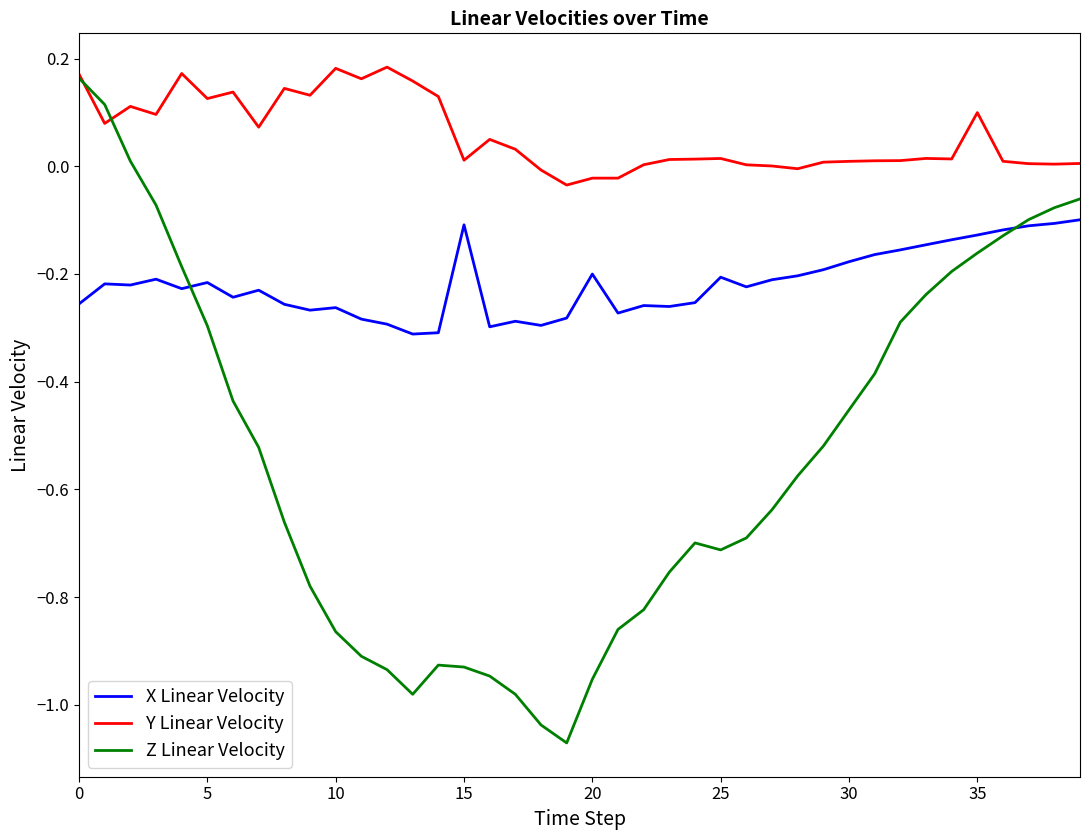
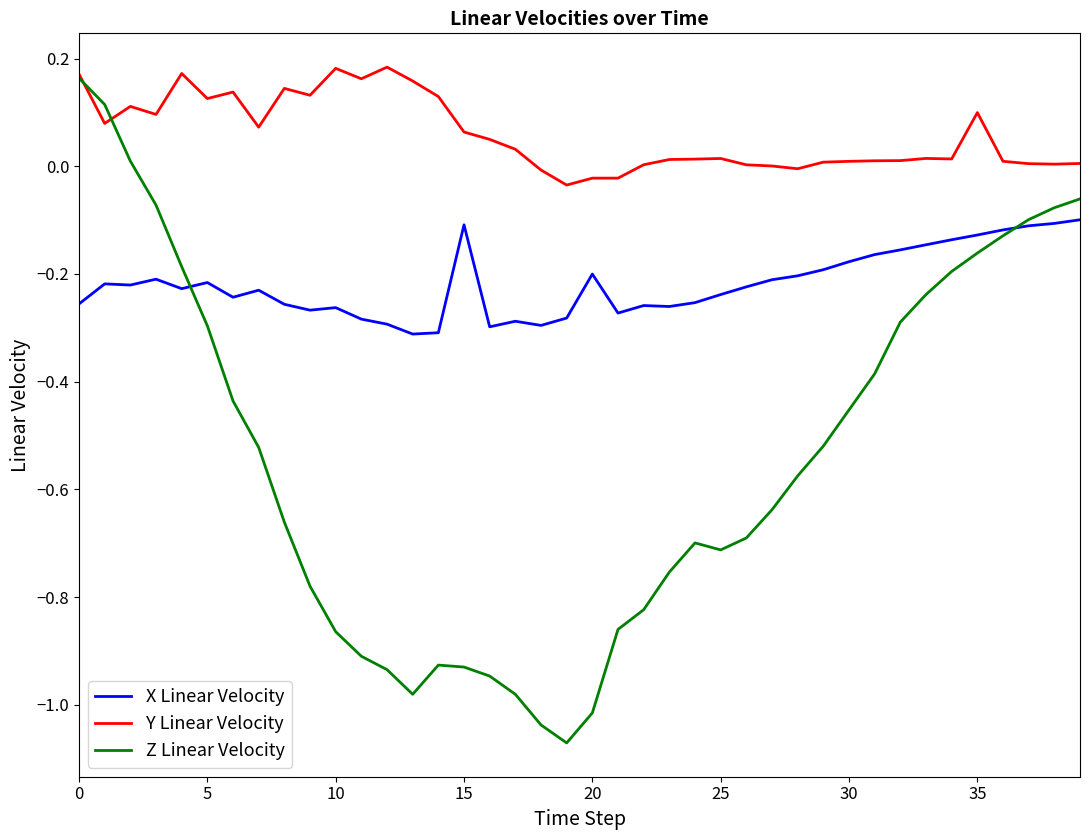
Y Linear Velocity, 15: 0.01 -> 0.06
Z Linear Velocity, 20: -0.95 -> -1.02
X Linear Velocity, 25: -0.21 -> -0.24
